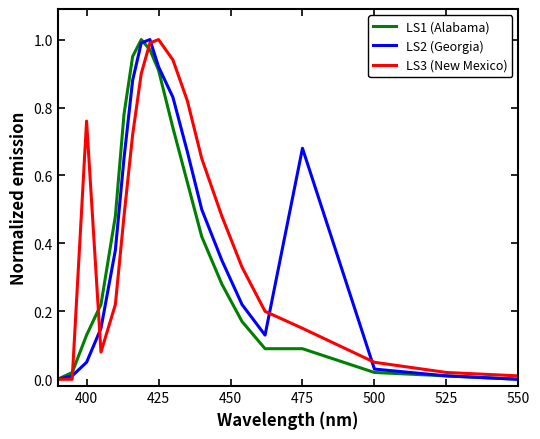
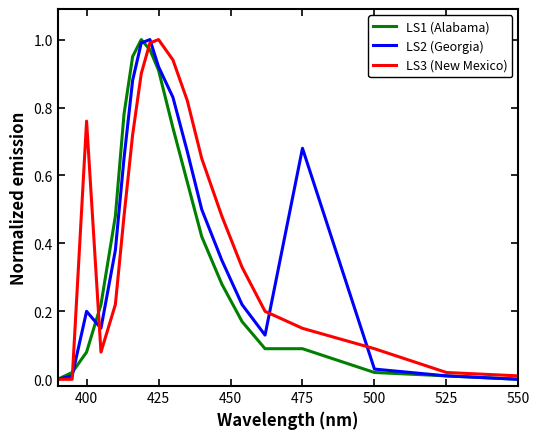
LS1 (Alabama), 400: 0.13 -> 0.08
LS2 (Georgia), 400: 0.05 -> 0.20
LS3 (New Mexico), 500: 0.05 -> 0.09
